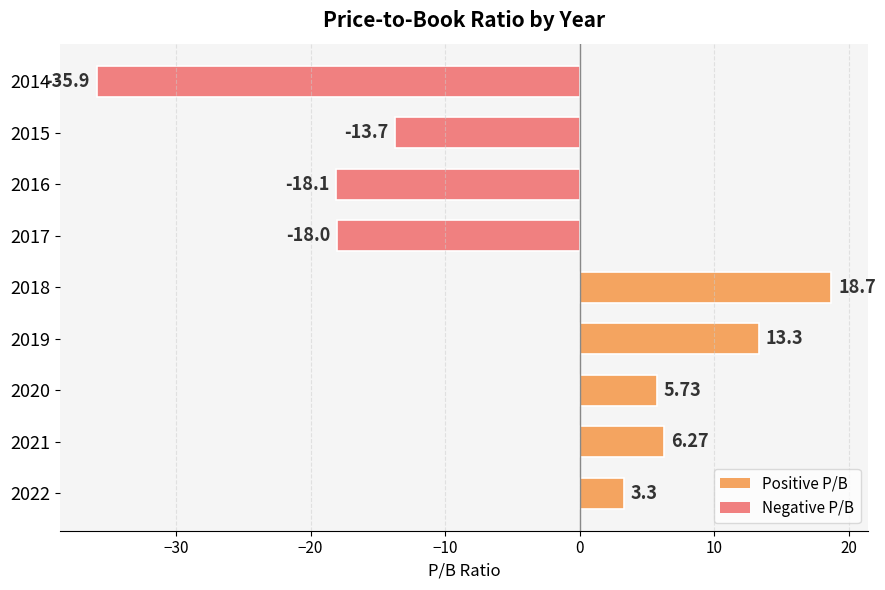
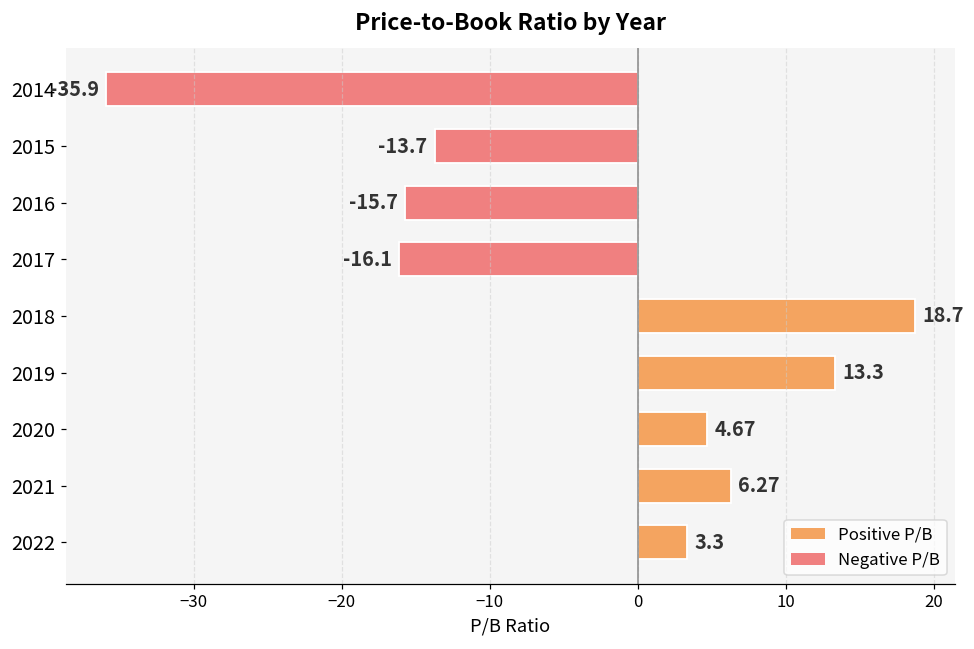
2016: -18.1 -> -15.7
2017: -18.0 -> -16.1
2020: 5.73 -> 4.67
